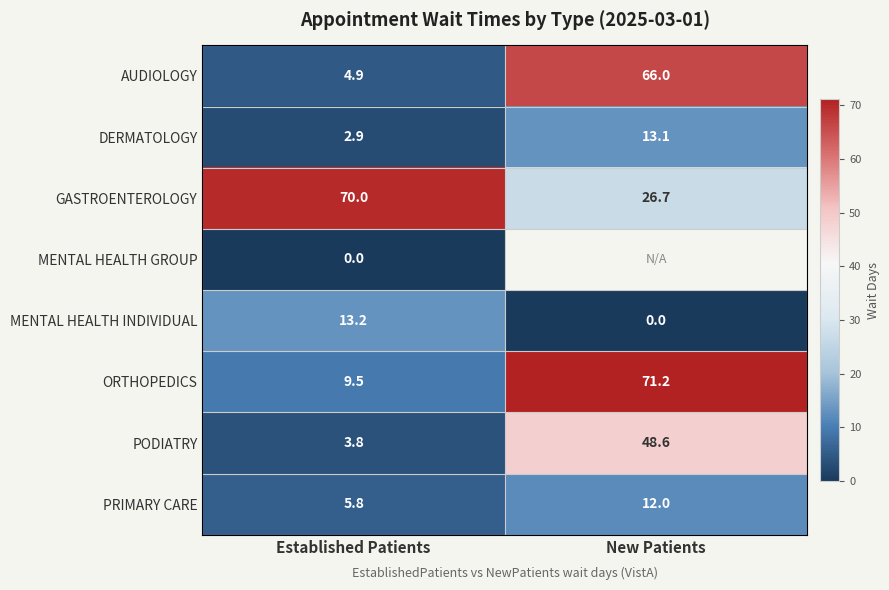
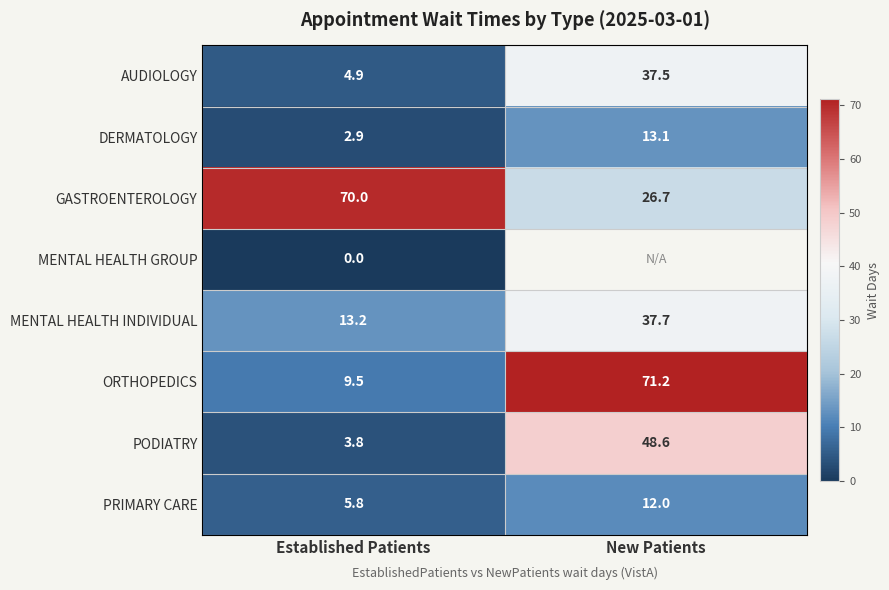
AUDIOLOGY, New Patients: 66.0 -> 37.5
MENTAL HEALTH INDIVIDUAL, New Patients: 0.0 -> 37.7
